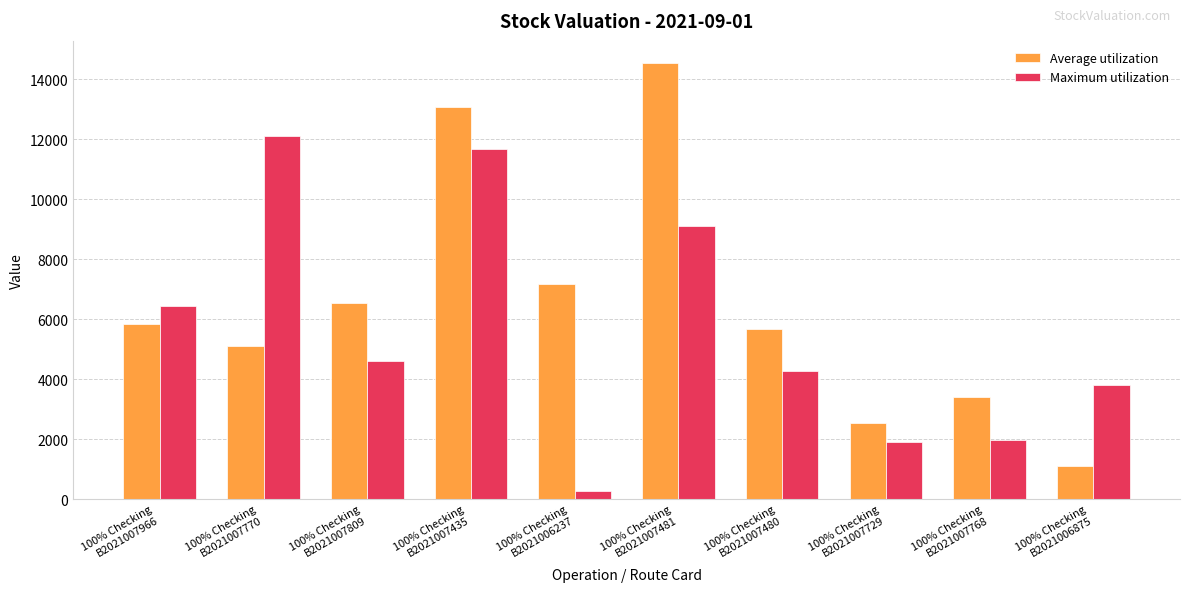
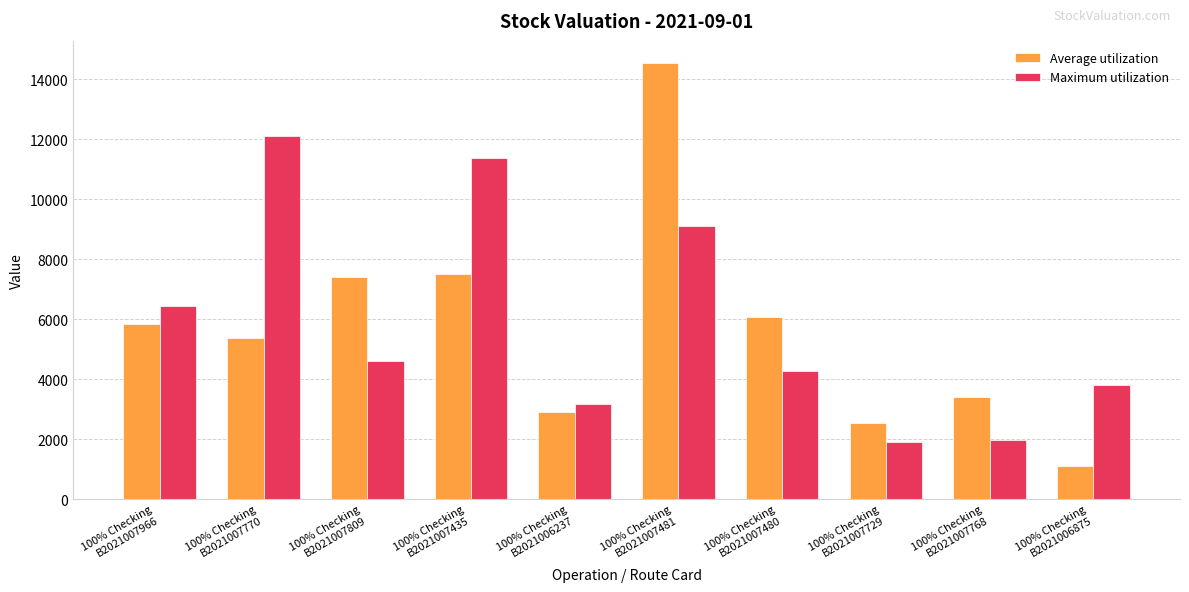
Average utilization, 100% Checking B2021007770: 5100 -> 5400
Average utilization, 100% Checking B2021007809: 6500 -> 7400
Average utilization, 100% Checking B2021007435: 13100 -> 7500
Maximum utilization, 100% Checking B2021007435: 11700 -> 11400
Average utilization, 100% Checking B2021006237: 7200 -> 2900
Maximum utilization, 100% Checking B2021006237: 300 -> 3200
Average utilization, 100% Checking B2021007480: 5700 -> 6100
